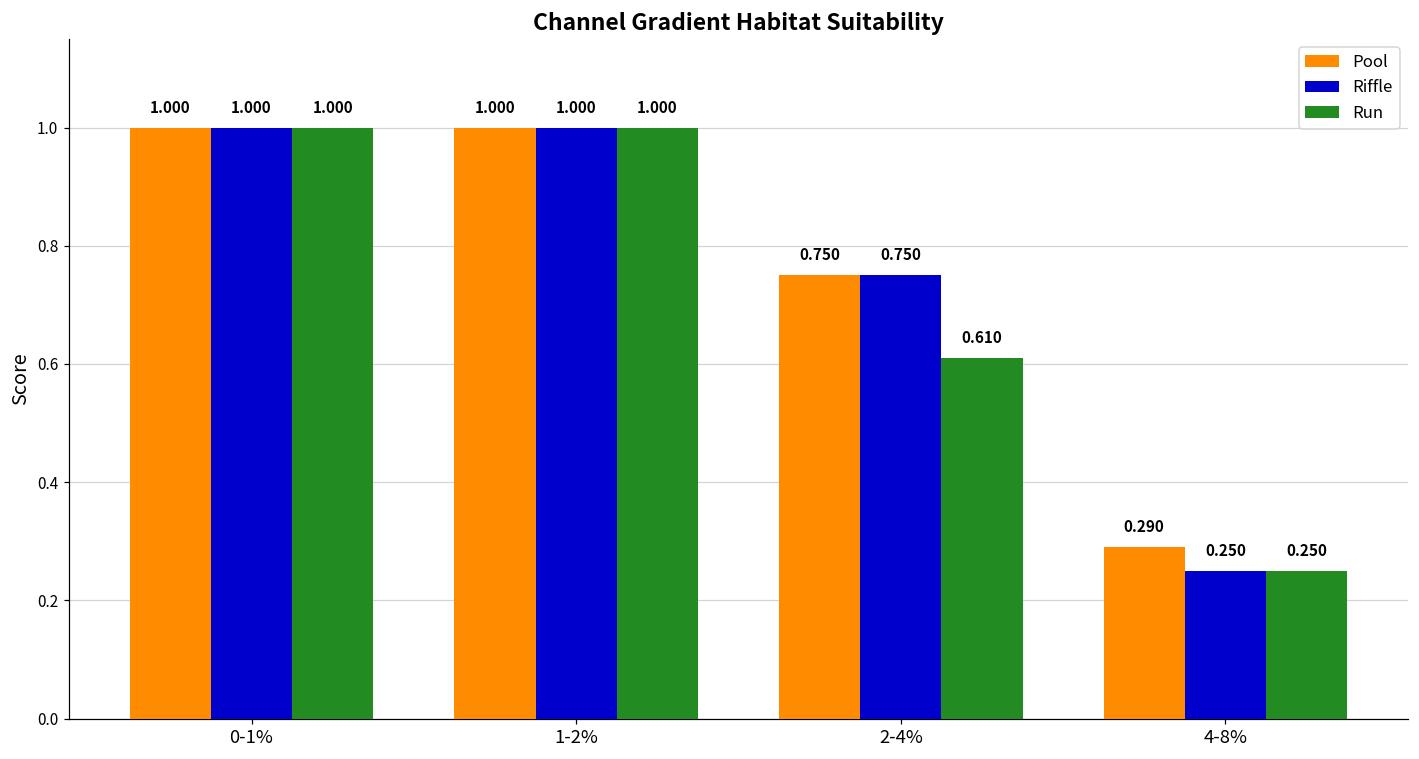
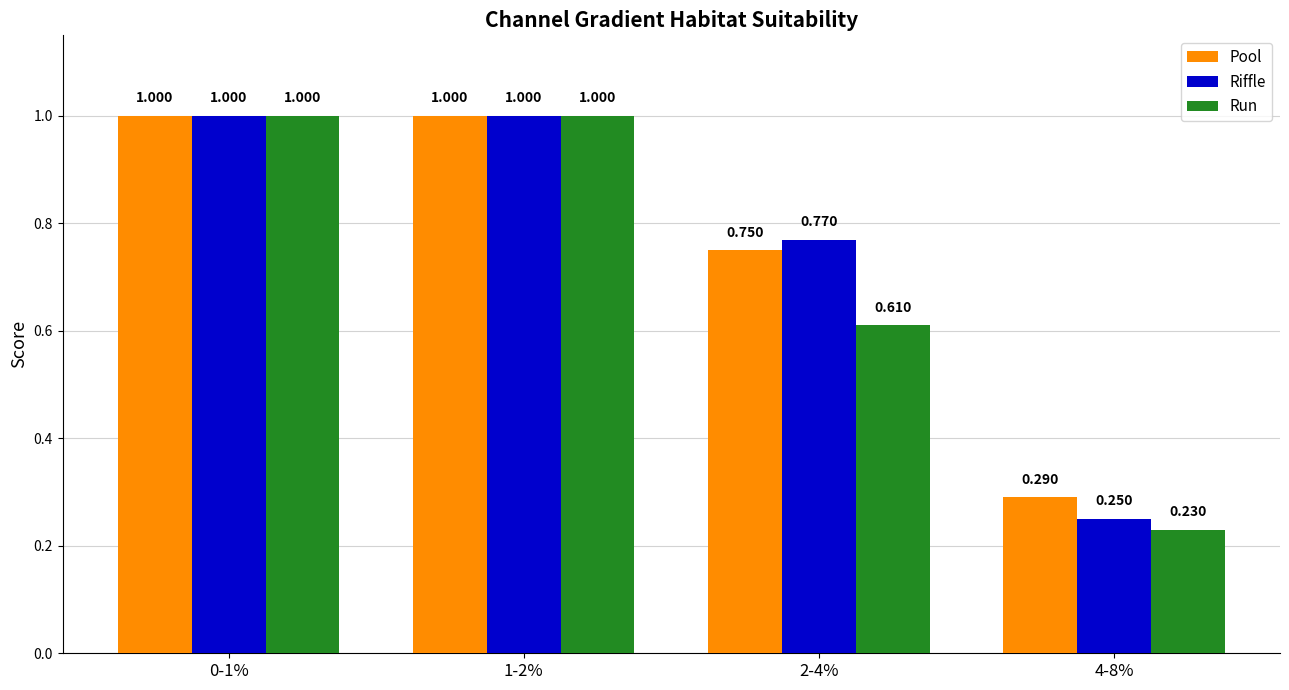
Riffle, 2-4%: 0.750 -> 0.770
Run, 4-8%: 0.250 -> 0.230
